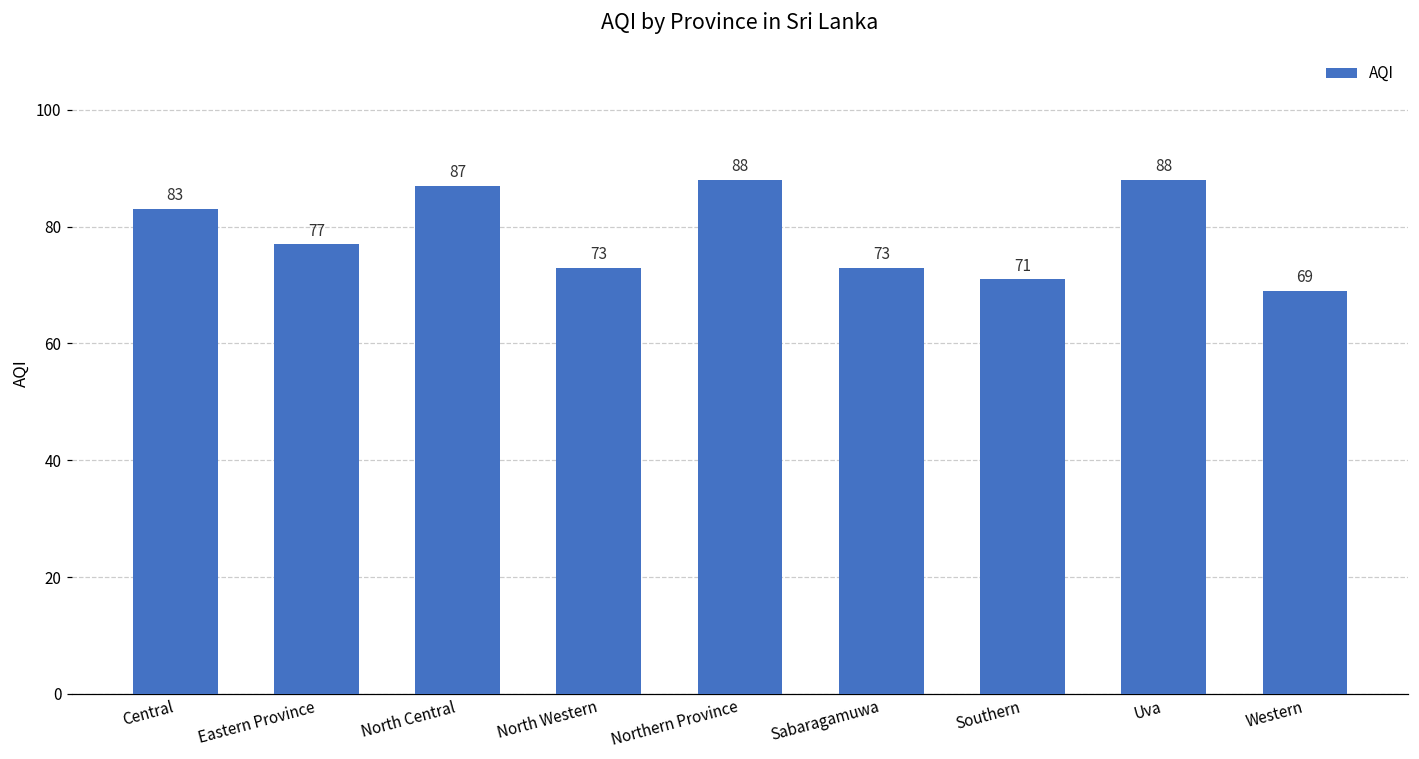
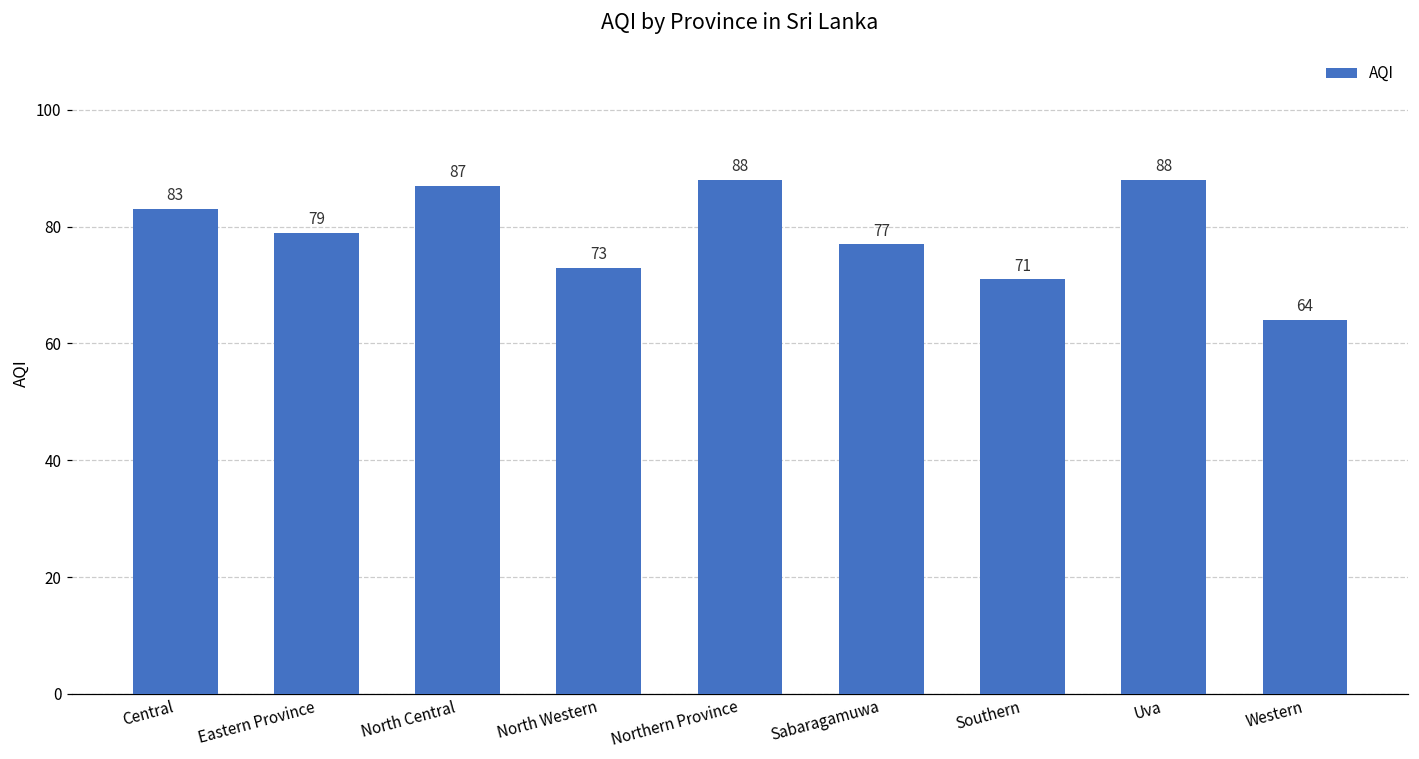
Eastern Province: 77 -> 79
Sabaragamuwa: 73 -> 77
Western: 69 -> 64
